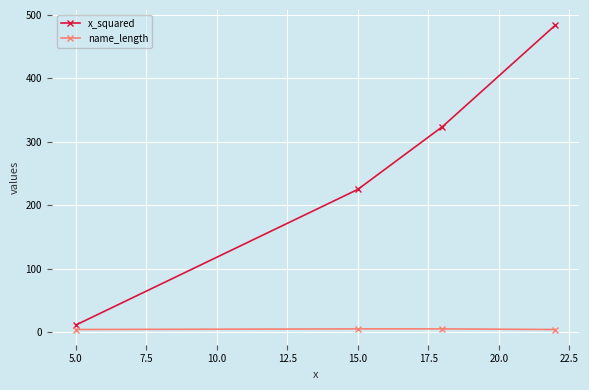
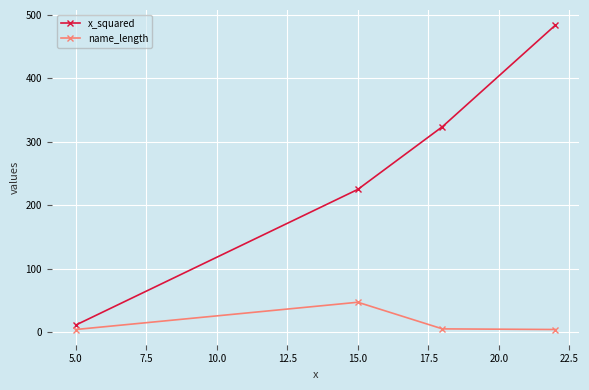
name_length, 15.0: 10 -> 50
